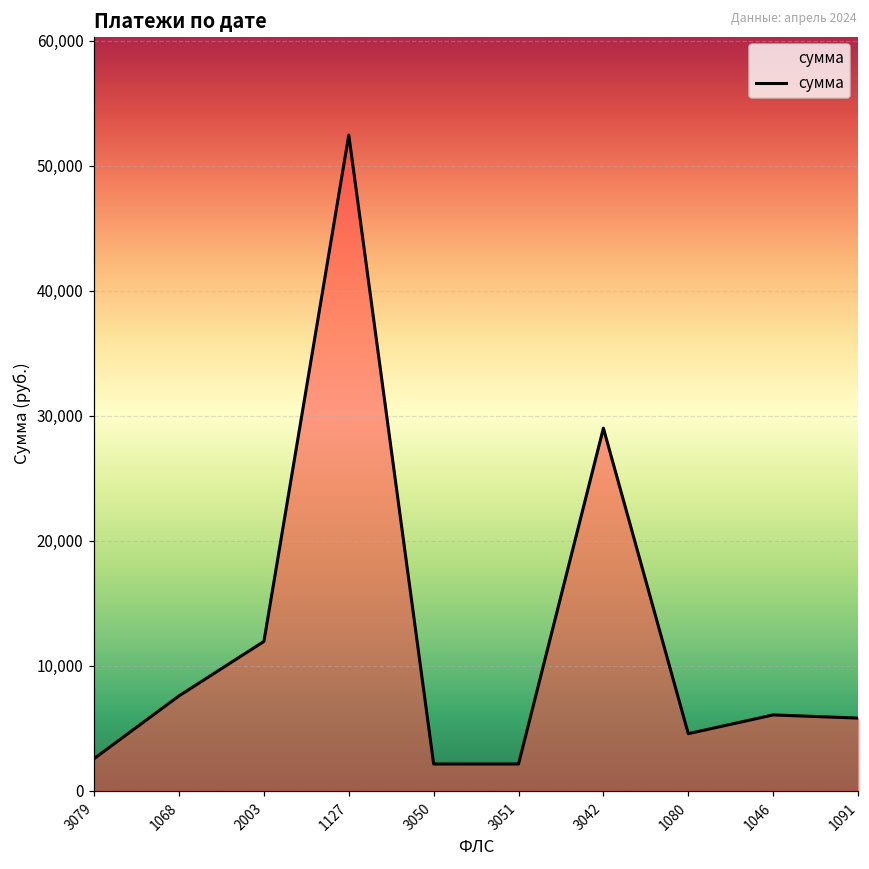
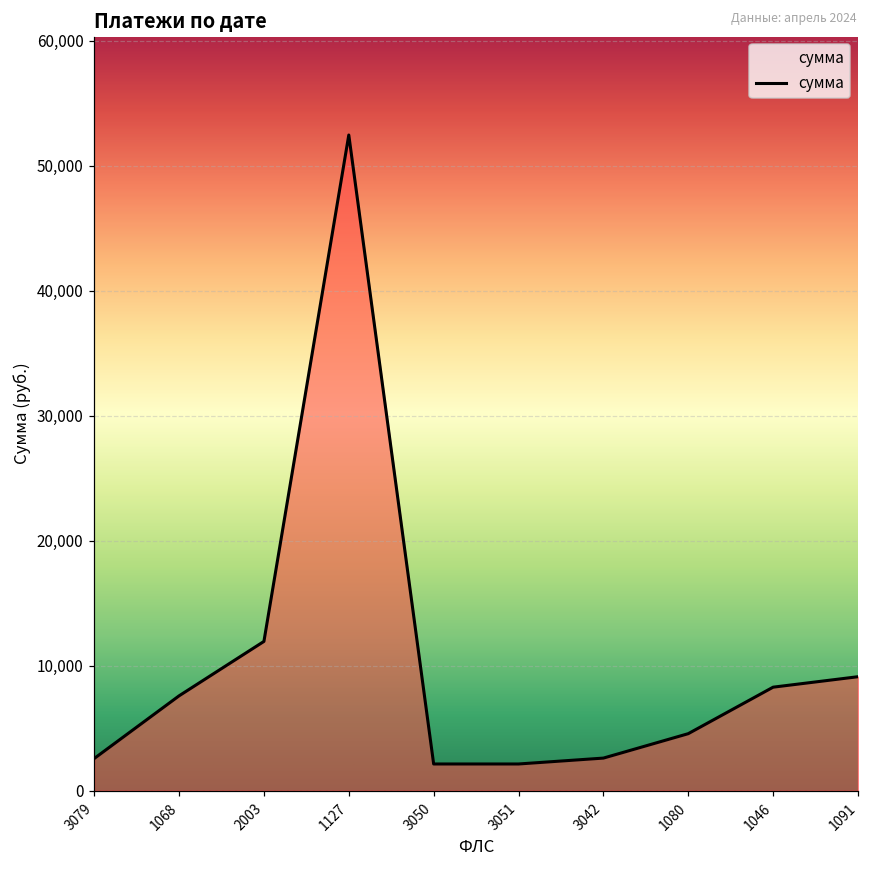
3042: 29,000 -> 2,600
1046: 6,100 -> 8,300
1091: 5,800 -> 9,100
